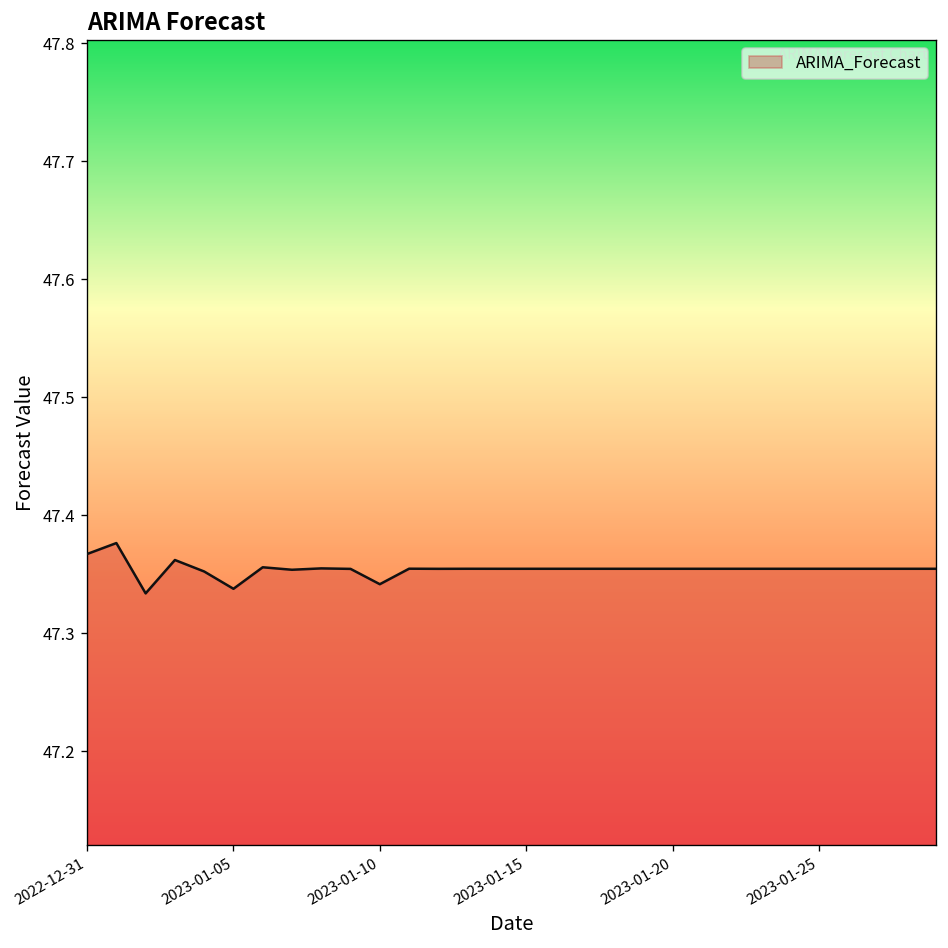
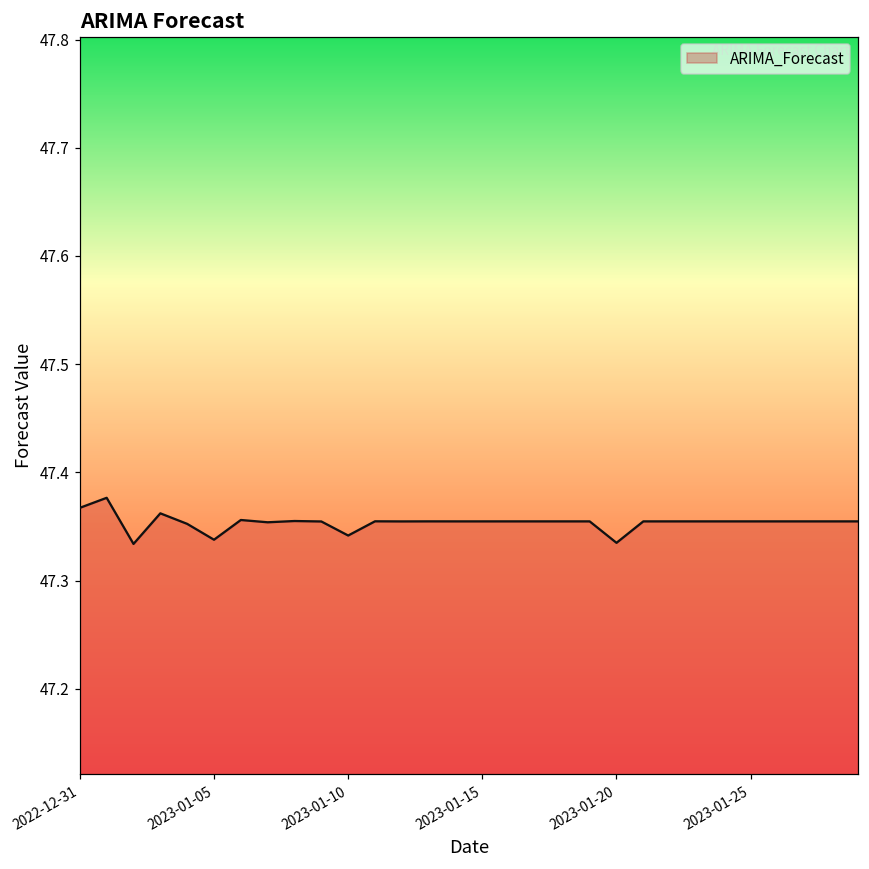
2023-01-20: 47.35 -> 47.33
